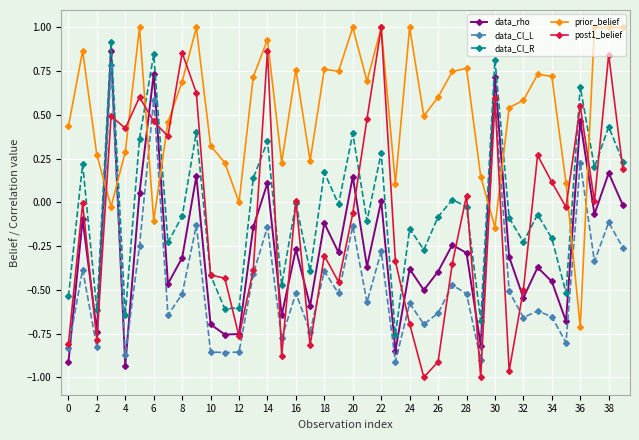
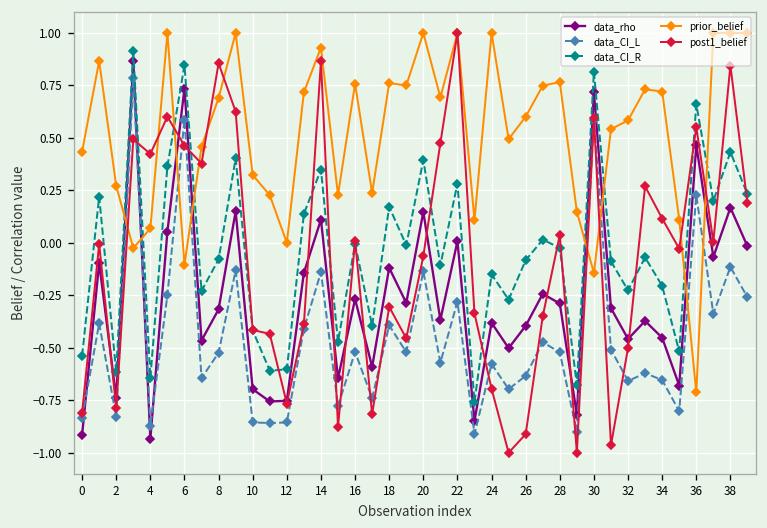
prior_belief, 4: 0.29 -> 0.07
data_rho, 32: -0.55 -> -0.46
